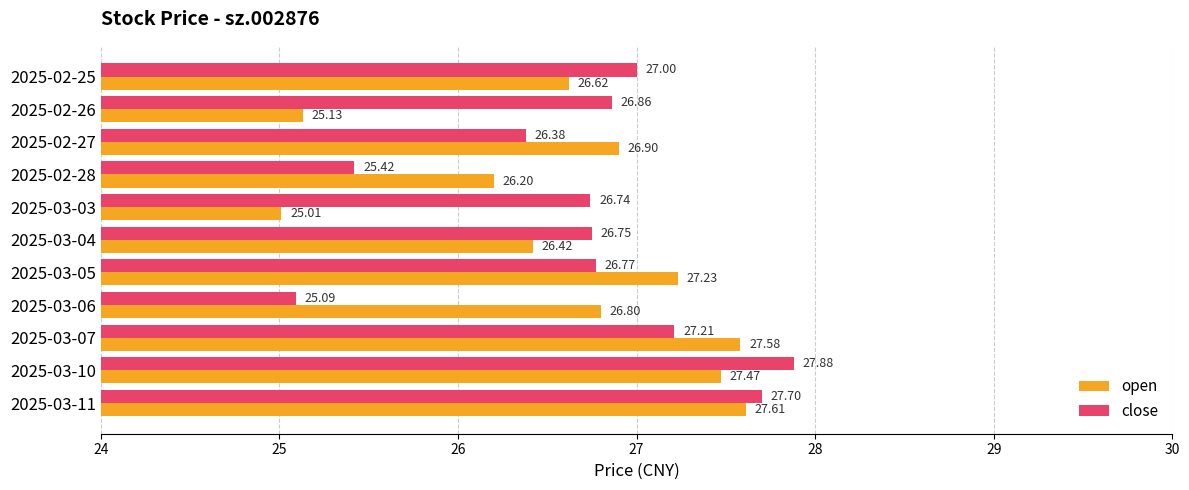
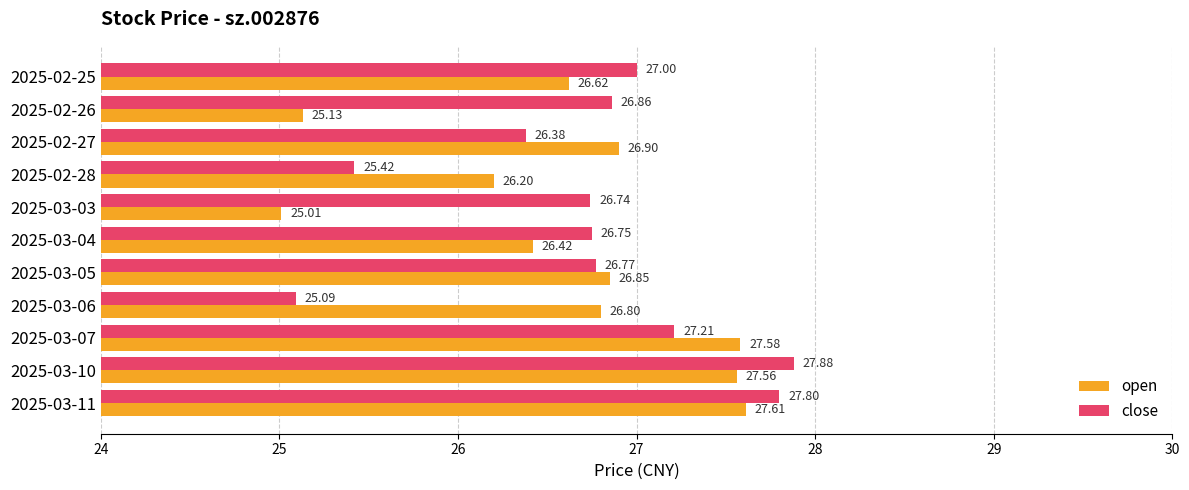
open, 2025-03-05: 27.23 -> 26.85
open, 2025-03-10: 27.47 -> 27.56
close, 2025-03-11: 27.70 -> 27.80
